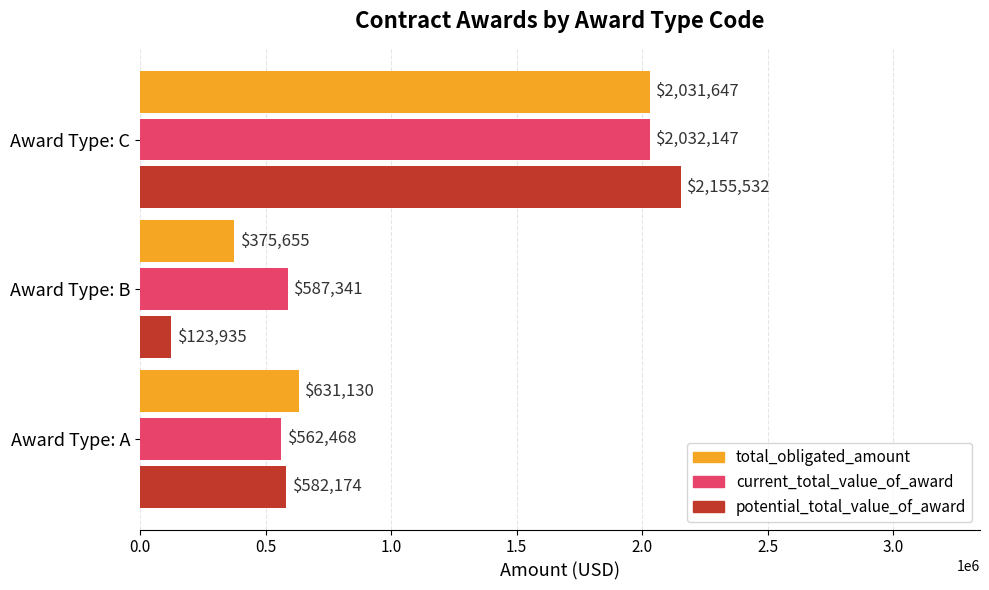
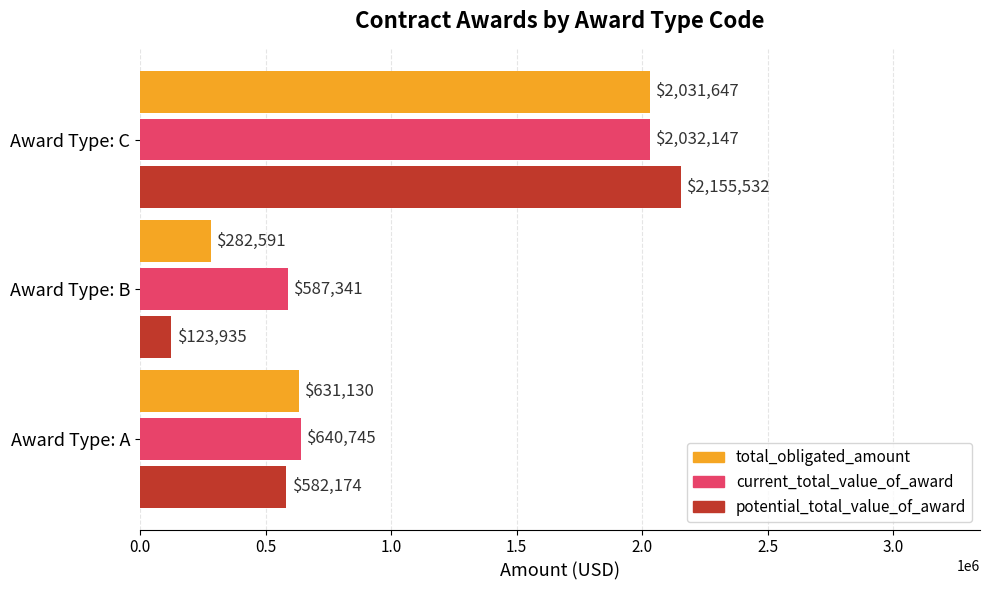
total_obligated_amount, Award Type: B: $375,655 -> $282,591
current_total_value_of_award, Award Type: A: $562,468 -> $640,745
